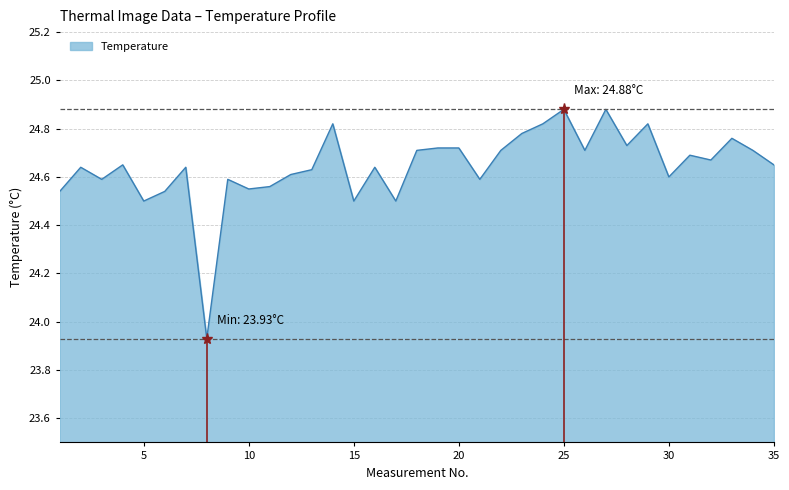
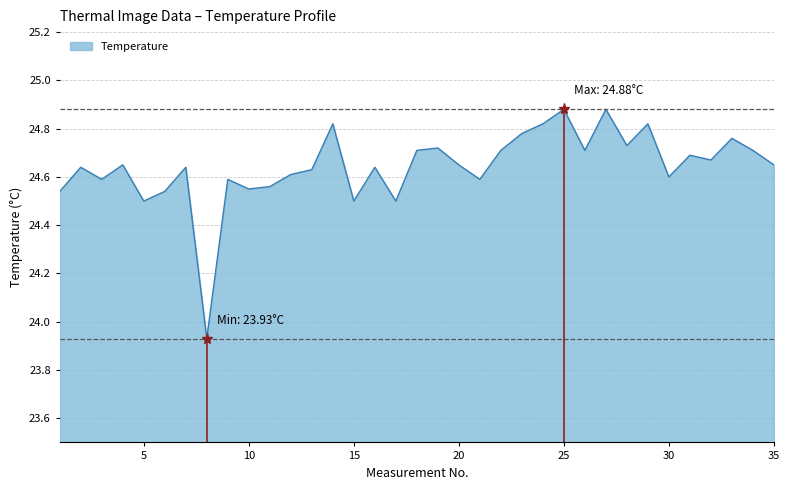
Temperature, 20: 24.72 -> 24.65
